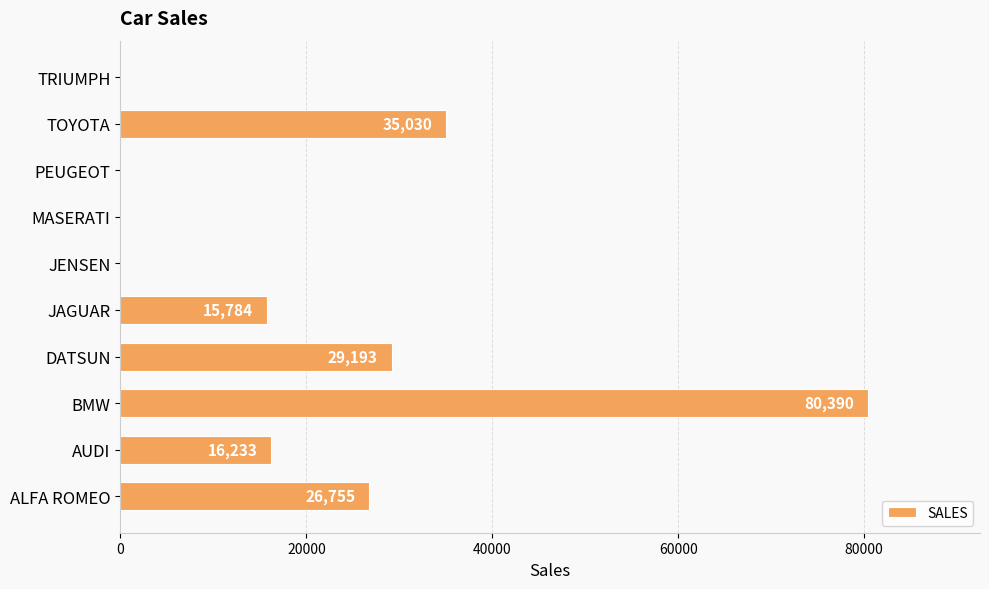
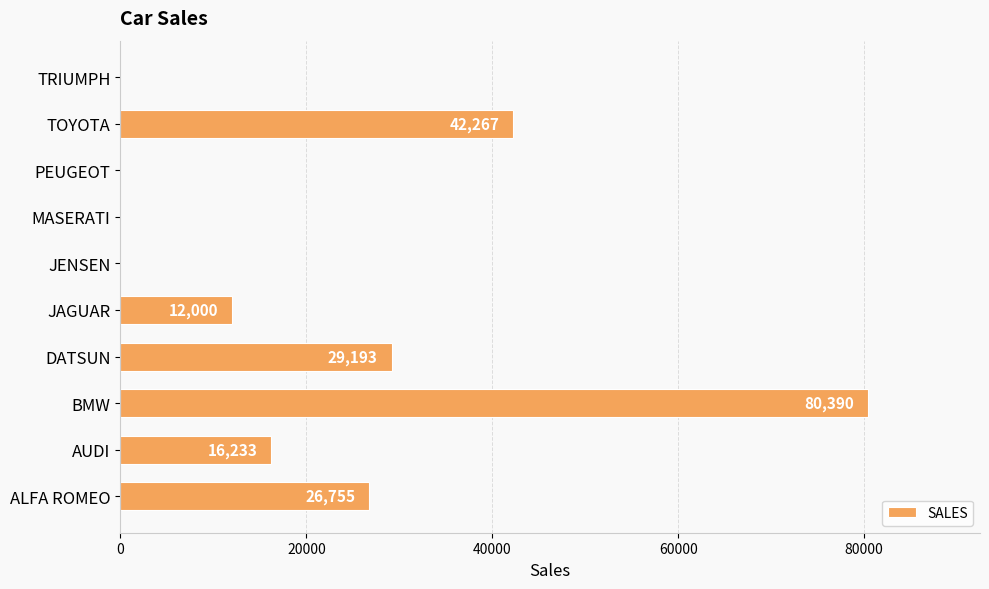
TOYOTA: 35,030 -> 42,267
JAGUAR: 15,784 -> 12,000
